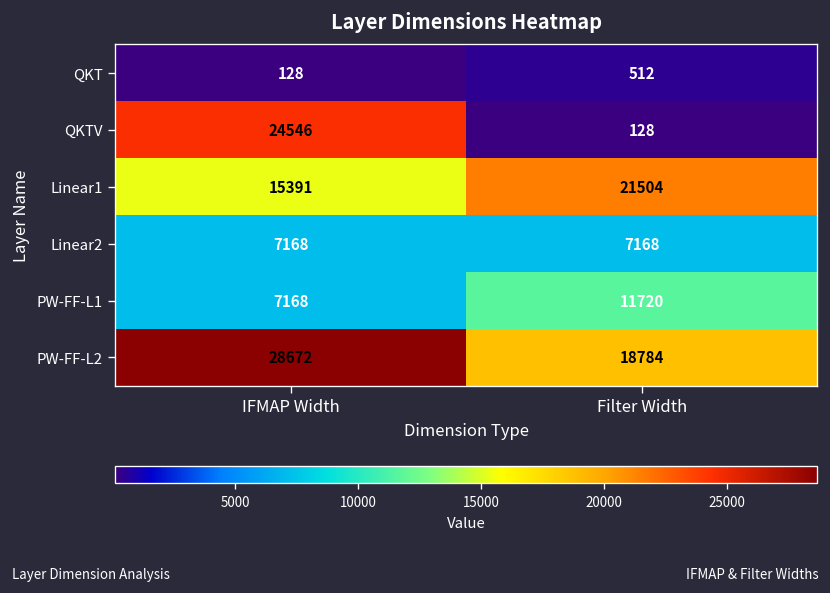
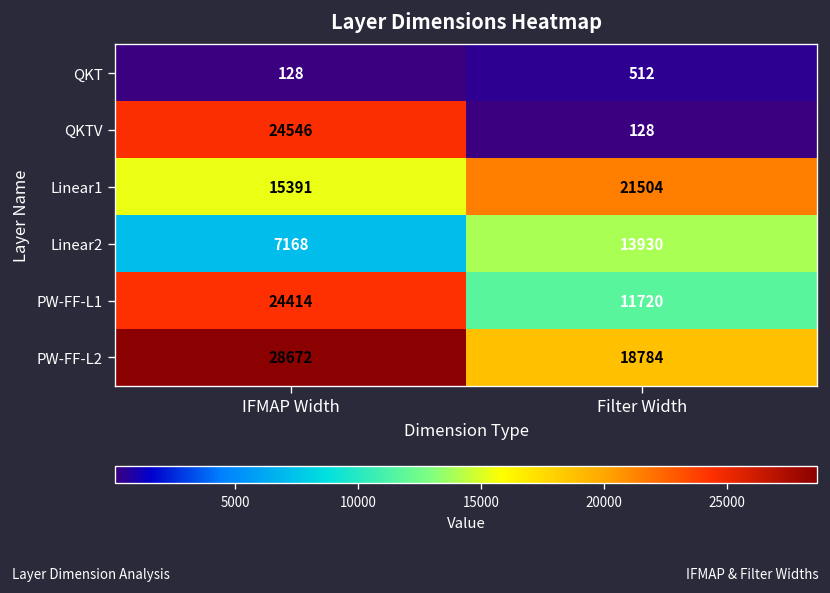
Linear2, Filter Width: 7168 -> 13930
PW-FF-L1, IFMAP Width: 7168 -> 24414
